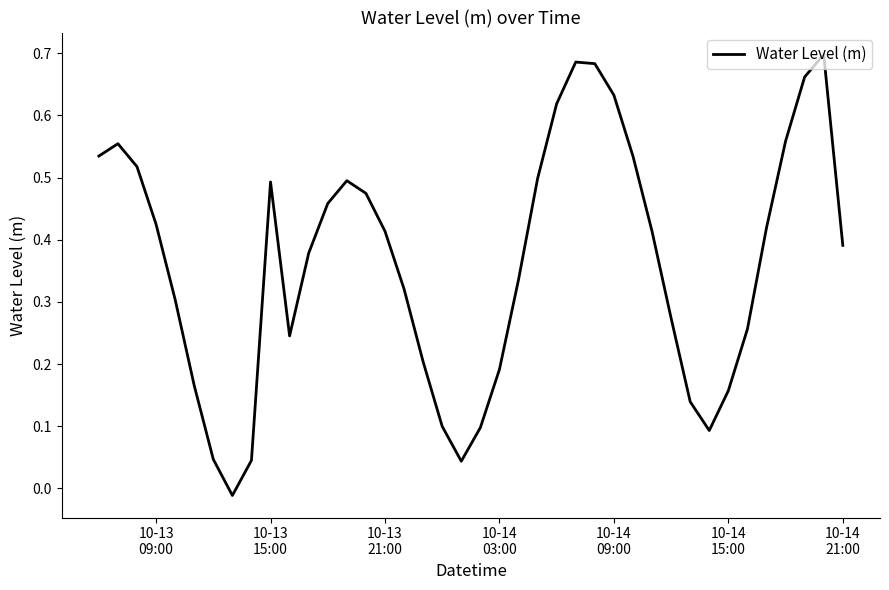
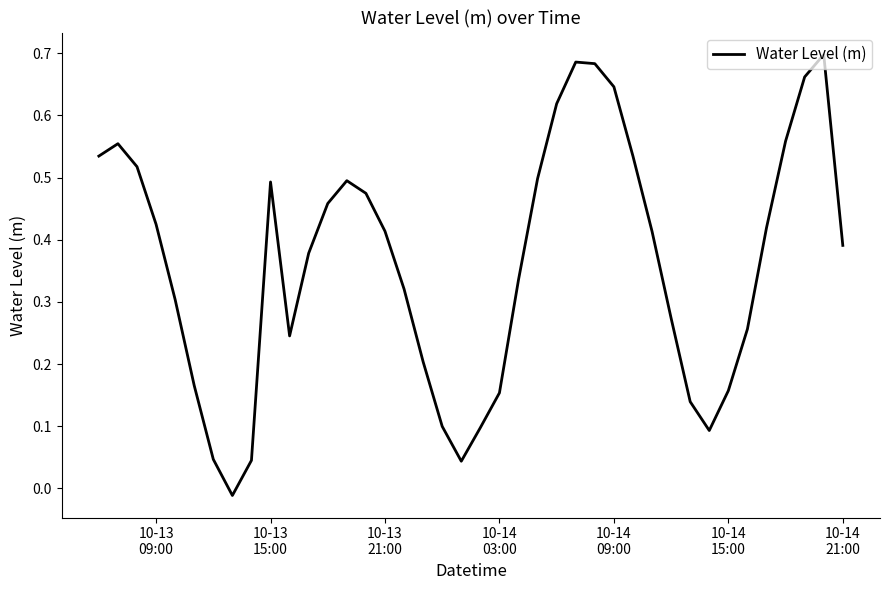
10-14 03:00: 0.19 -> 0.15
10-14 09:00: 0.63 -> 0.65
